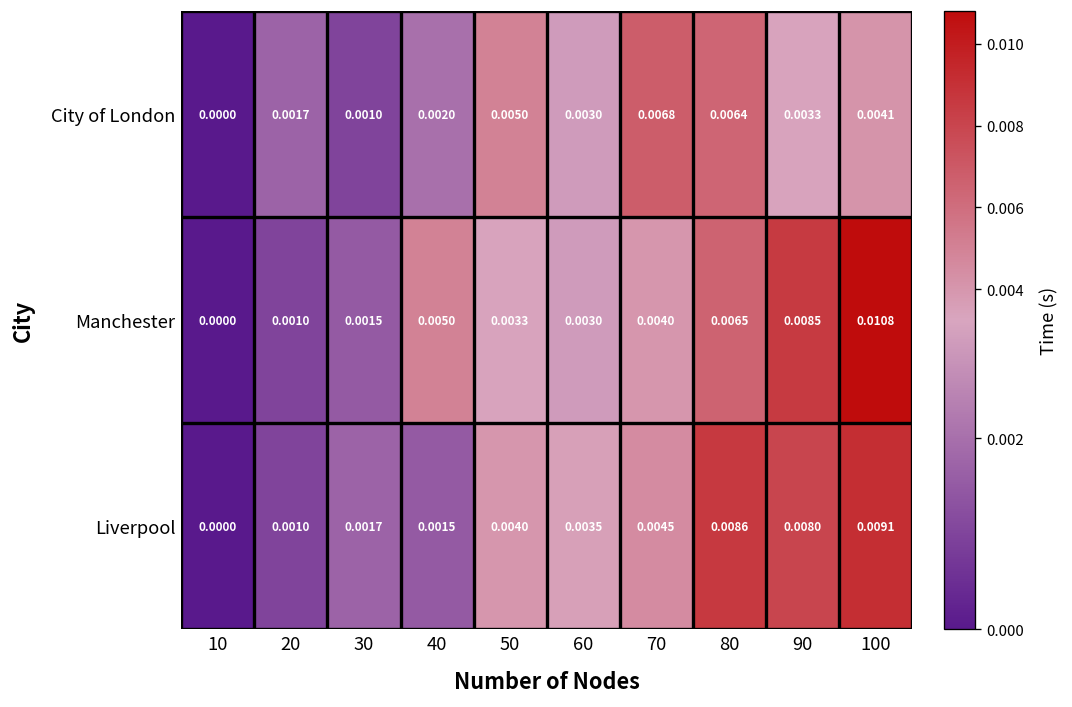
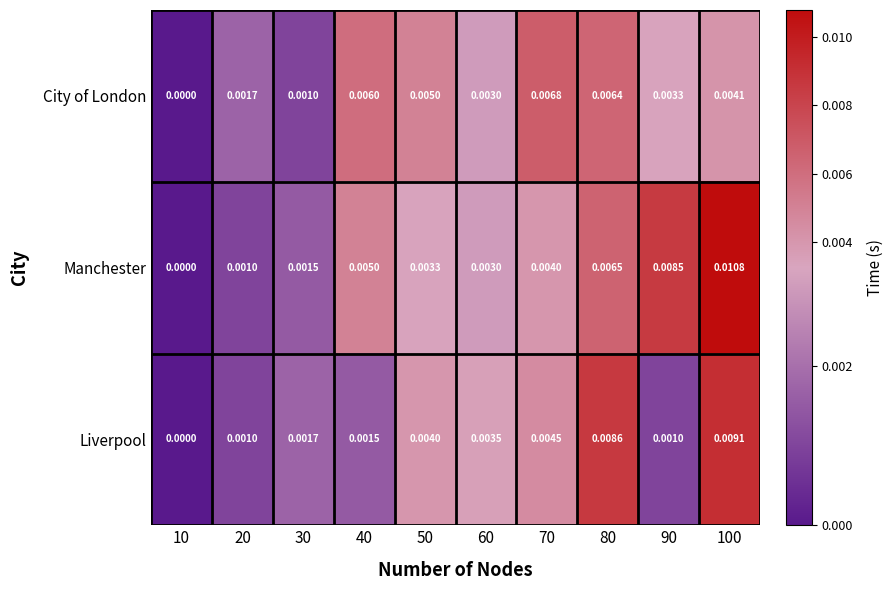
City of London, 40: 0.0020 -> 0.0060
Liverpool, 90: 0.0080 -> 0.0010
